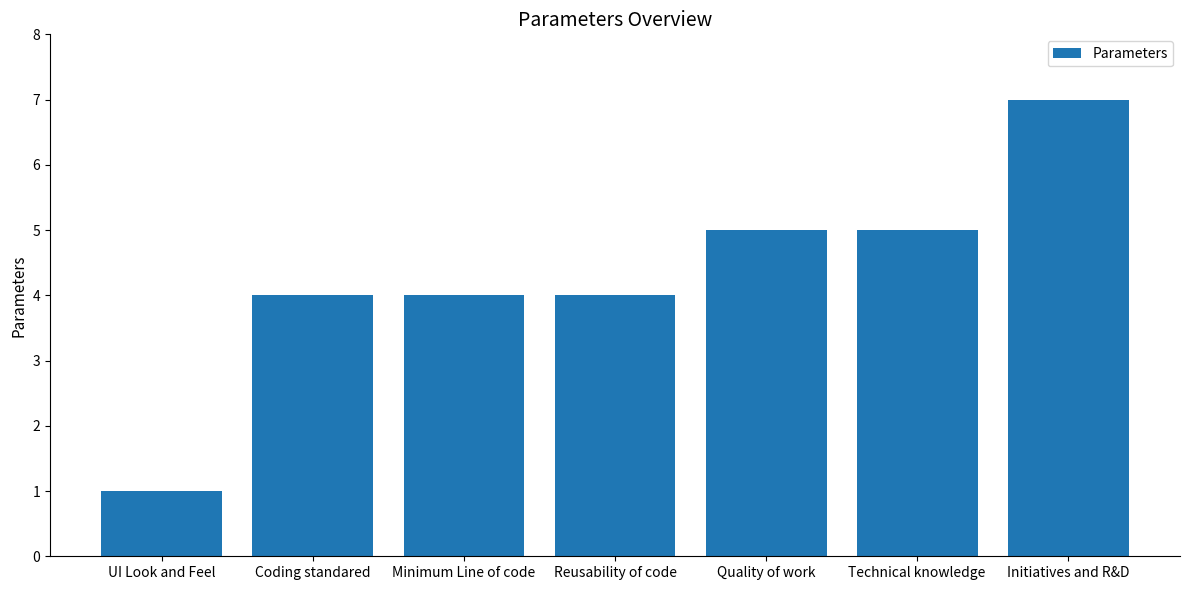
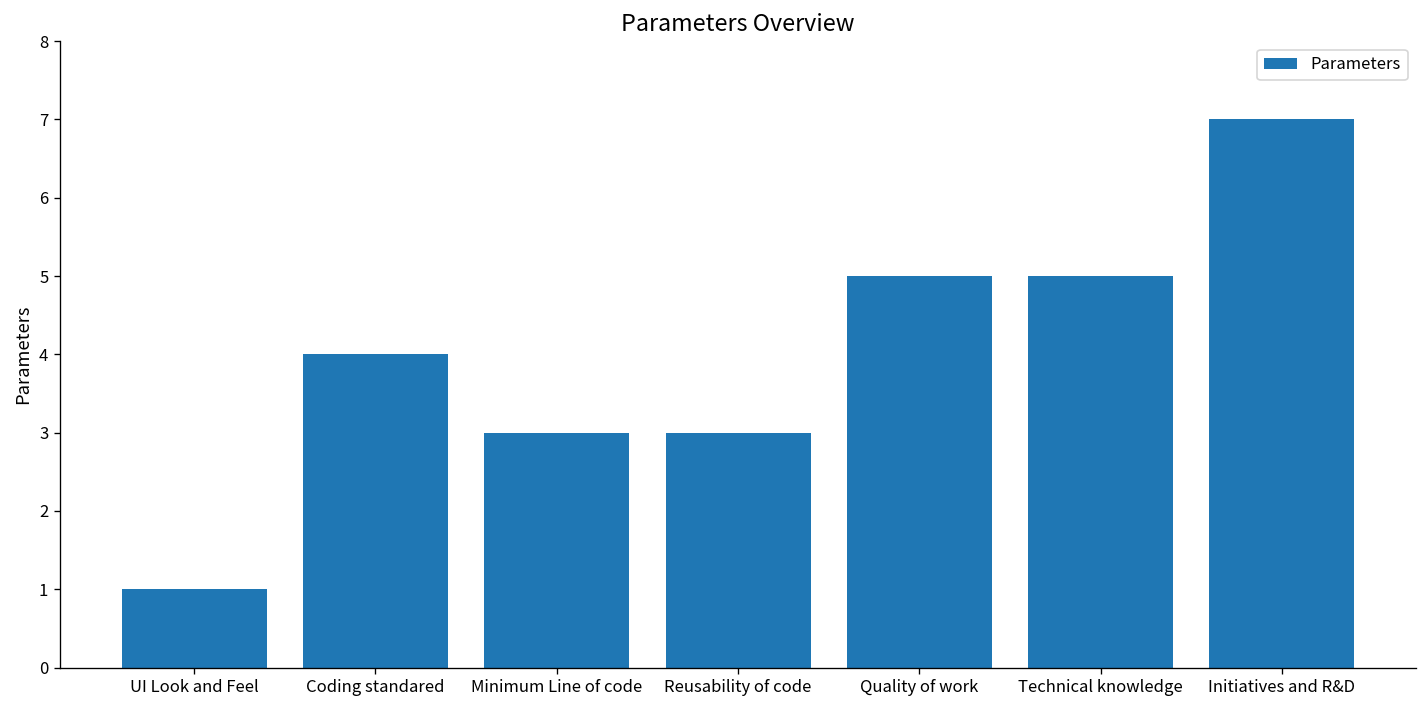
Minimum Line of code: 4 -> 3
Reusability of code: 4 -> 3
